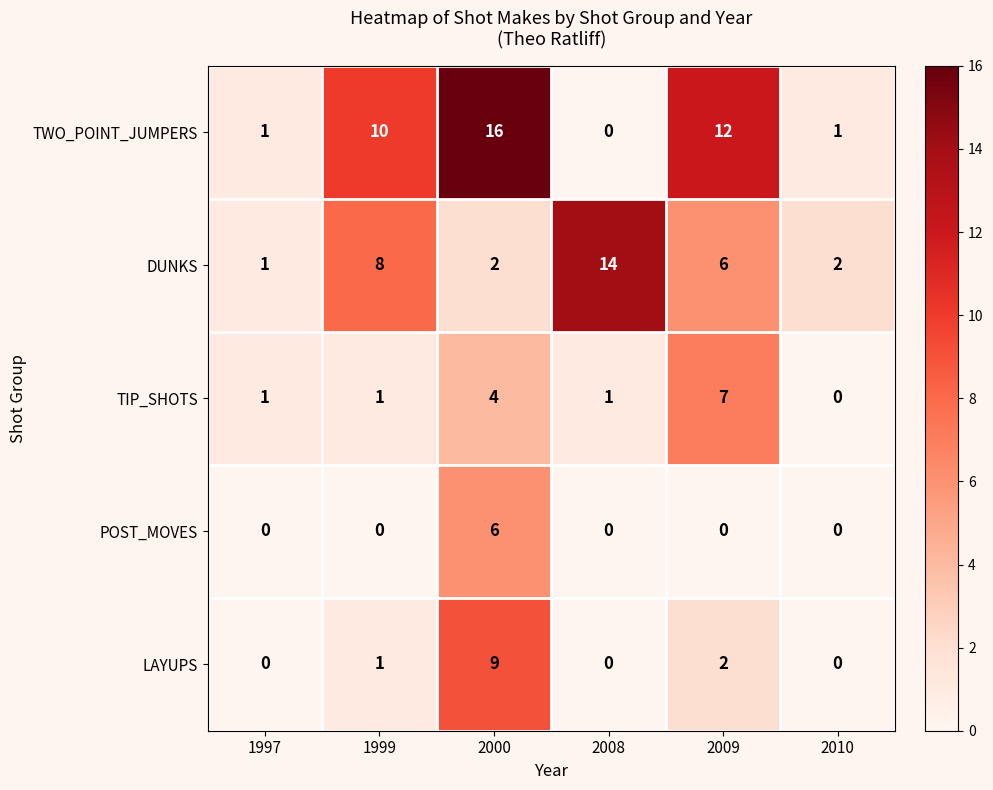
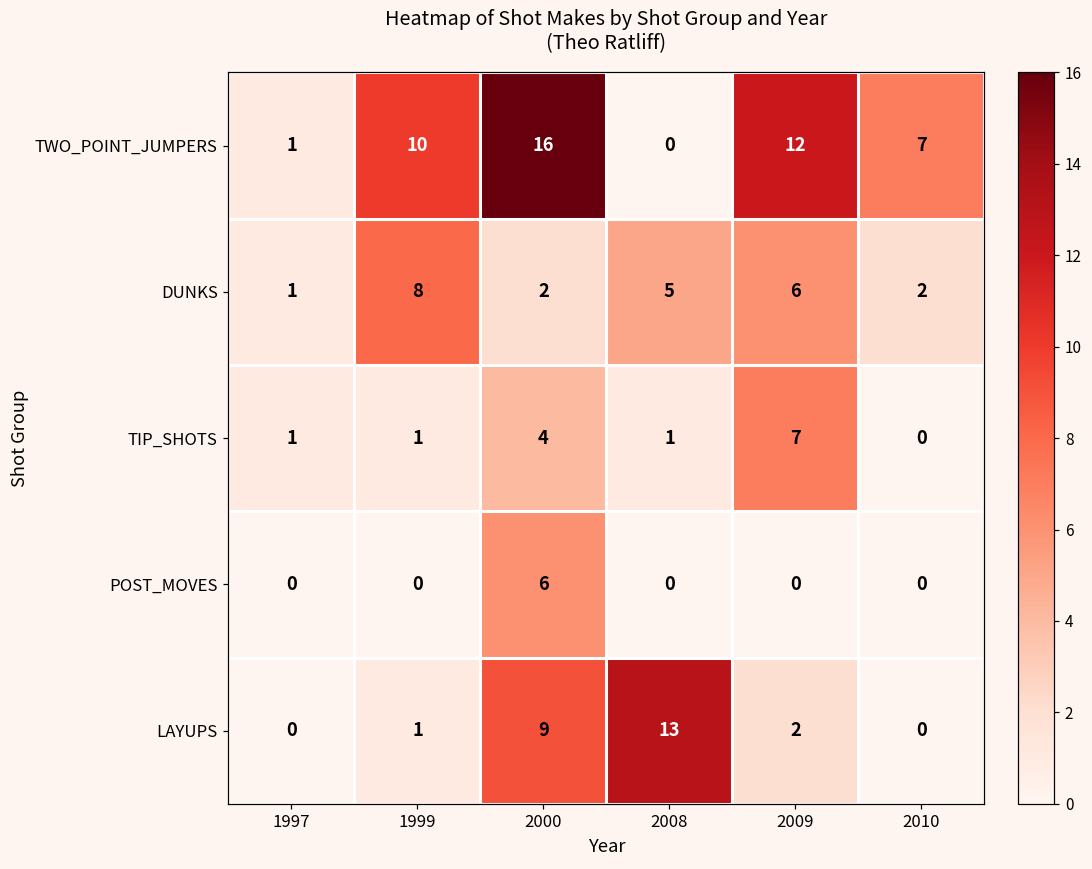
TWO_POINT_JUMPERS, 2010: 1 -> 7
DUNKS, 2008: 14 -> 5
LAYUPS, 2008: 0 -> 13
